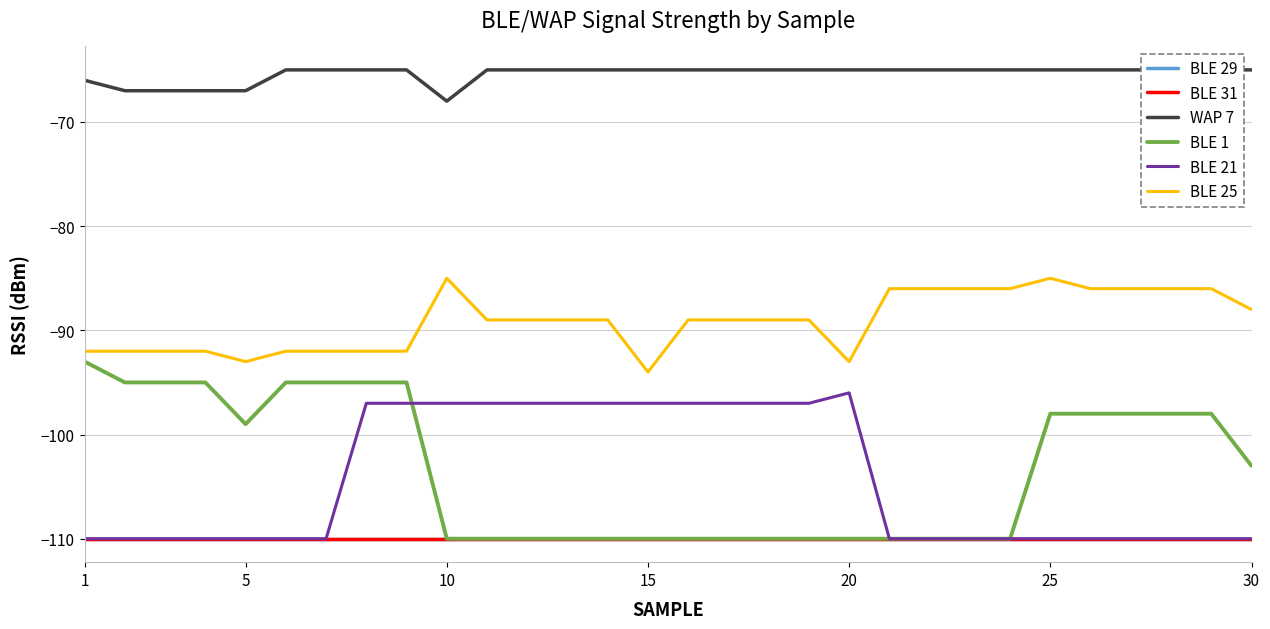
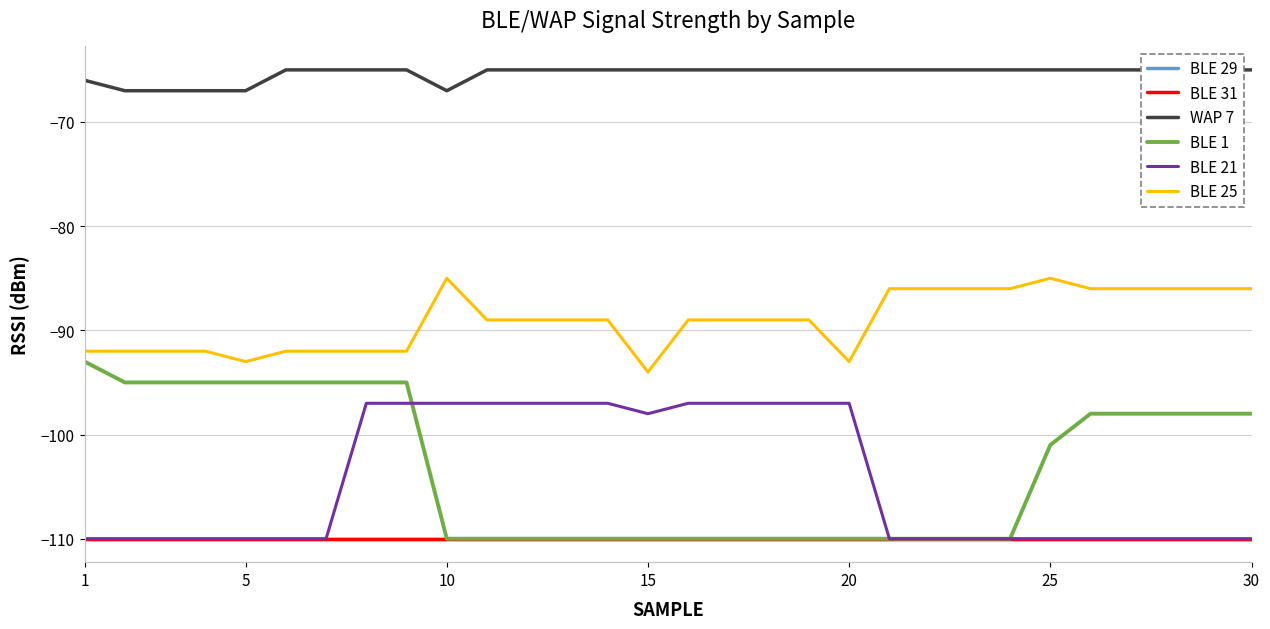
BLE 1, 5: -99 -> -95
WAP 7, 10: -68 -> -67
BLE 21, 15: -97 -> -98
BLE 21, 20: -96 -> -97
BLE 1, 25: -98 -> -101
BLE 1, 30: -103 -> -98
BLE 25, 30: -88 -> -86
